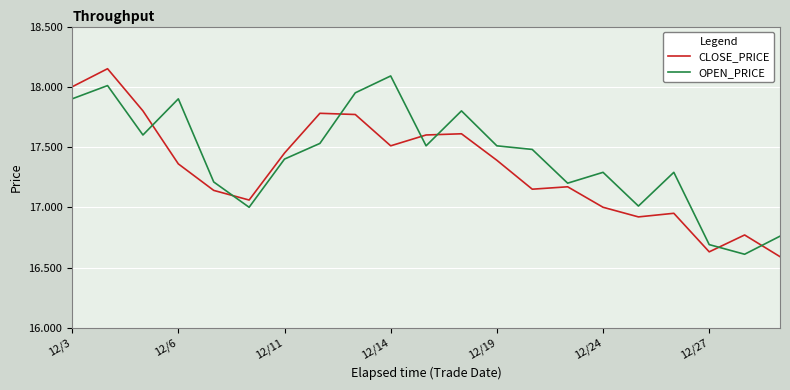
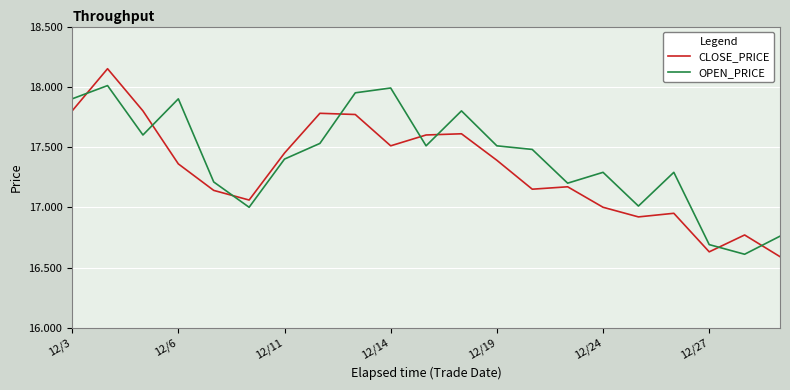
CLOSE_PRICE, 12/3: 18.0 -> 17.8
OPEN_PRICE, 12/14: 18.09 -> 17.99
